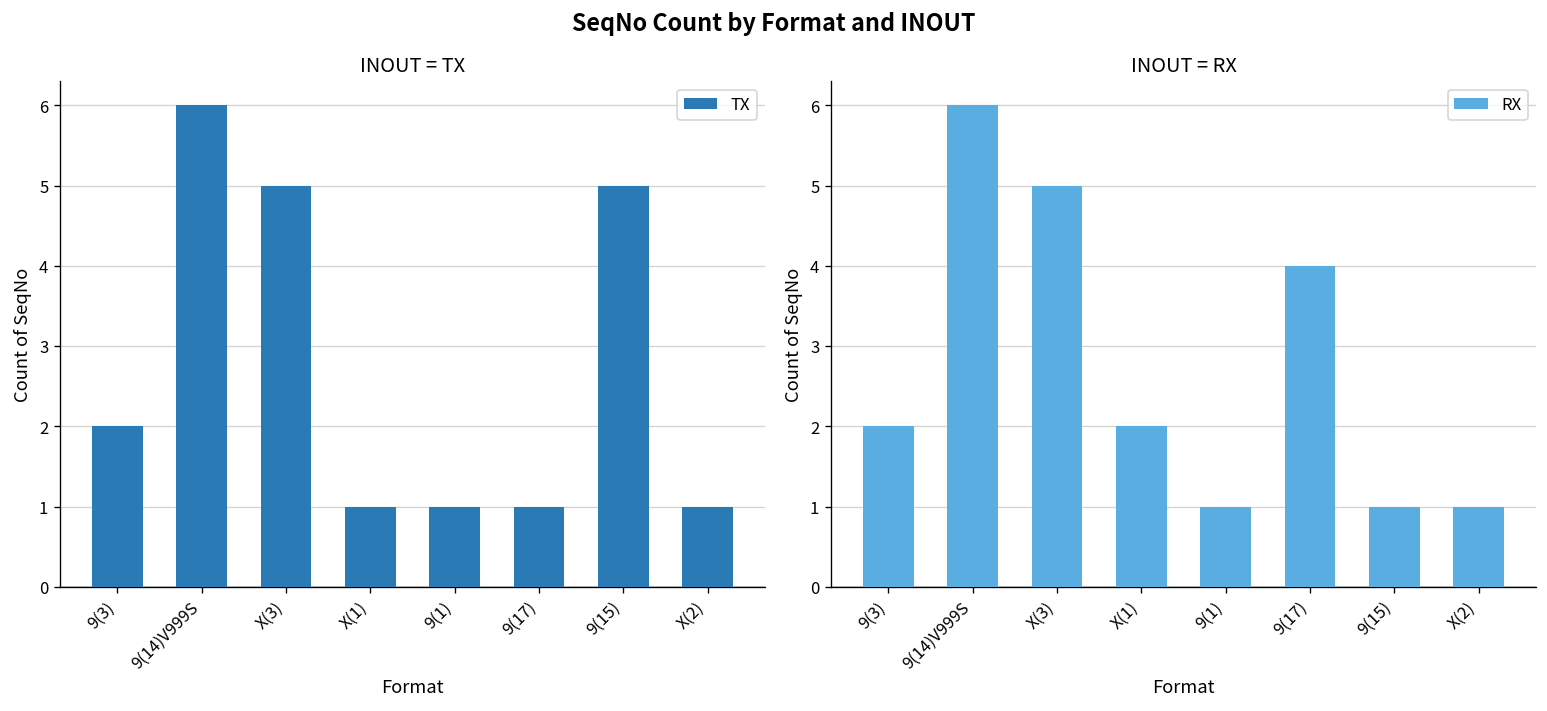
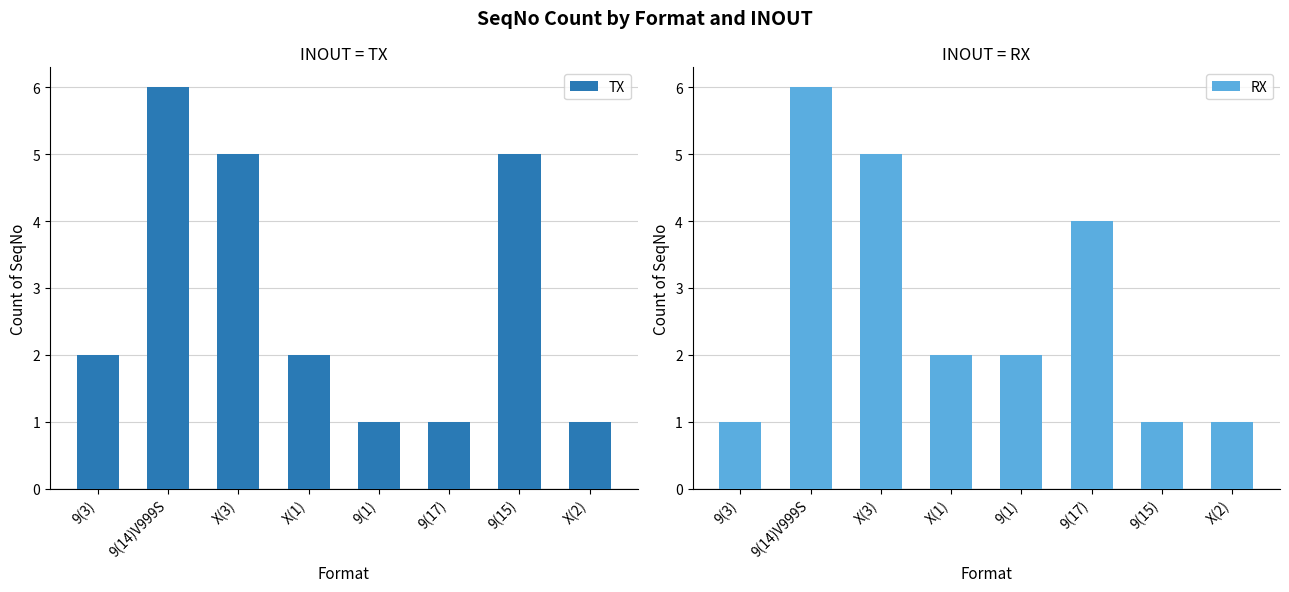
INOUT = TX, X(1): 1 -> 2
INOUT = RX, 9(3): 2 -> 1
INOUT = RX, 9(1): 1 -> 2
